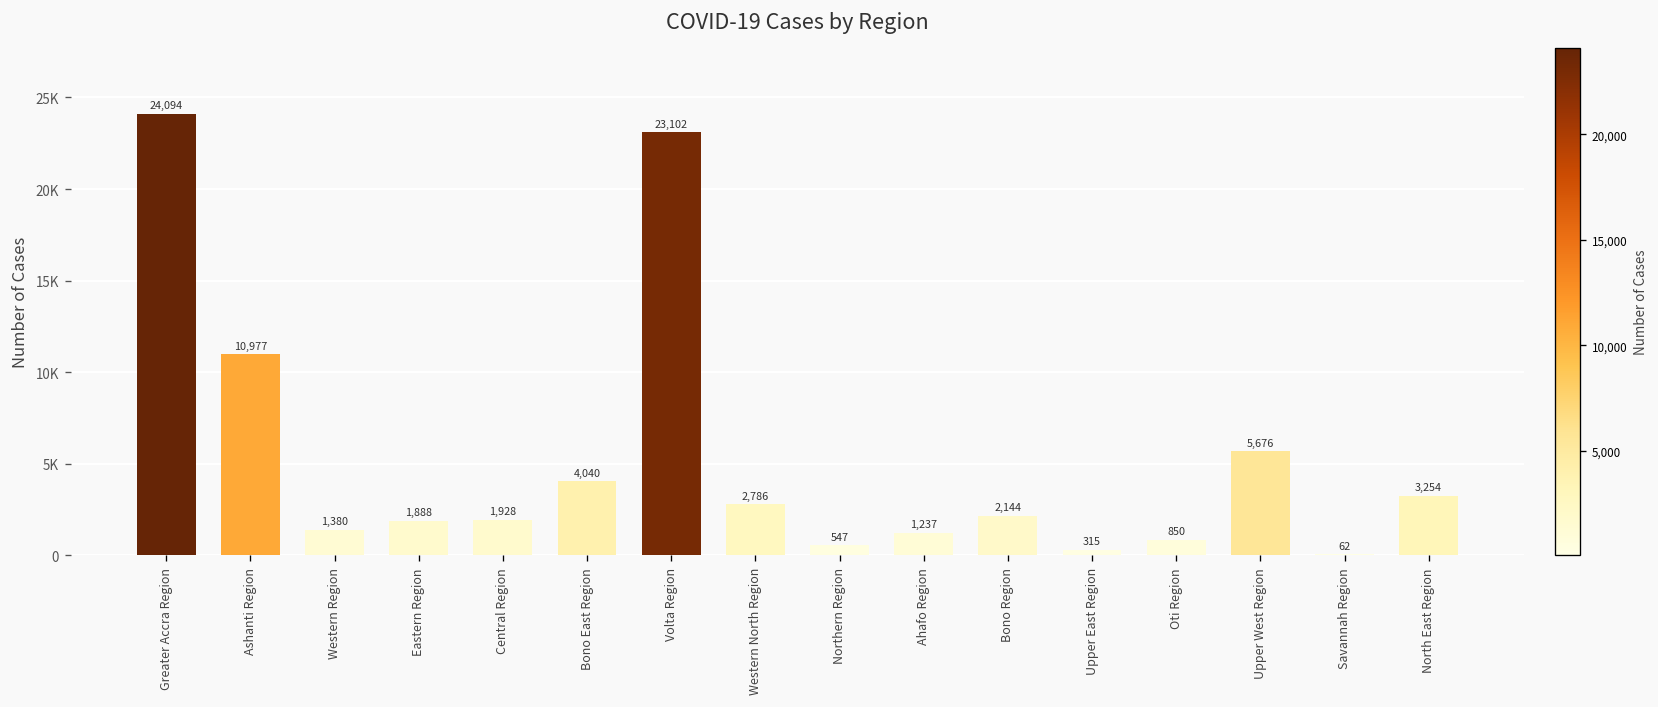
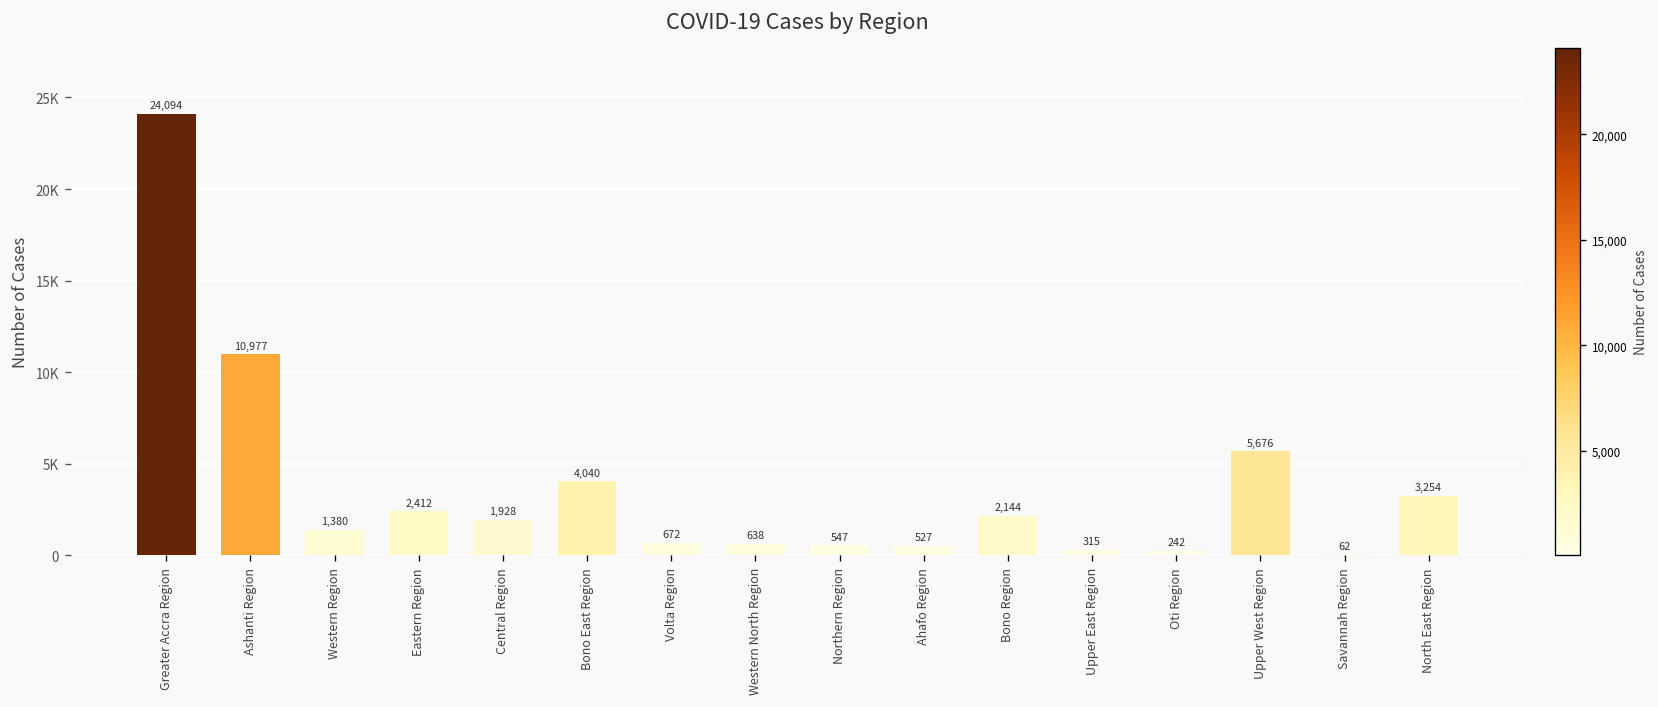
Eastern Region: 1,888 -> 2,412
Volta Region: 23,102 -> 672
Western North Region: 2,786 -> 638
Ahafo Region: 1,237 -> 527
Oti Region: 850 -> 242
